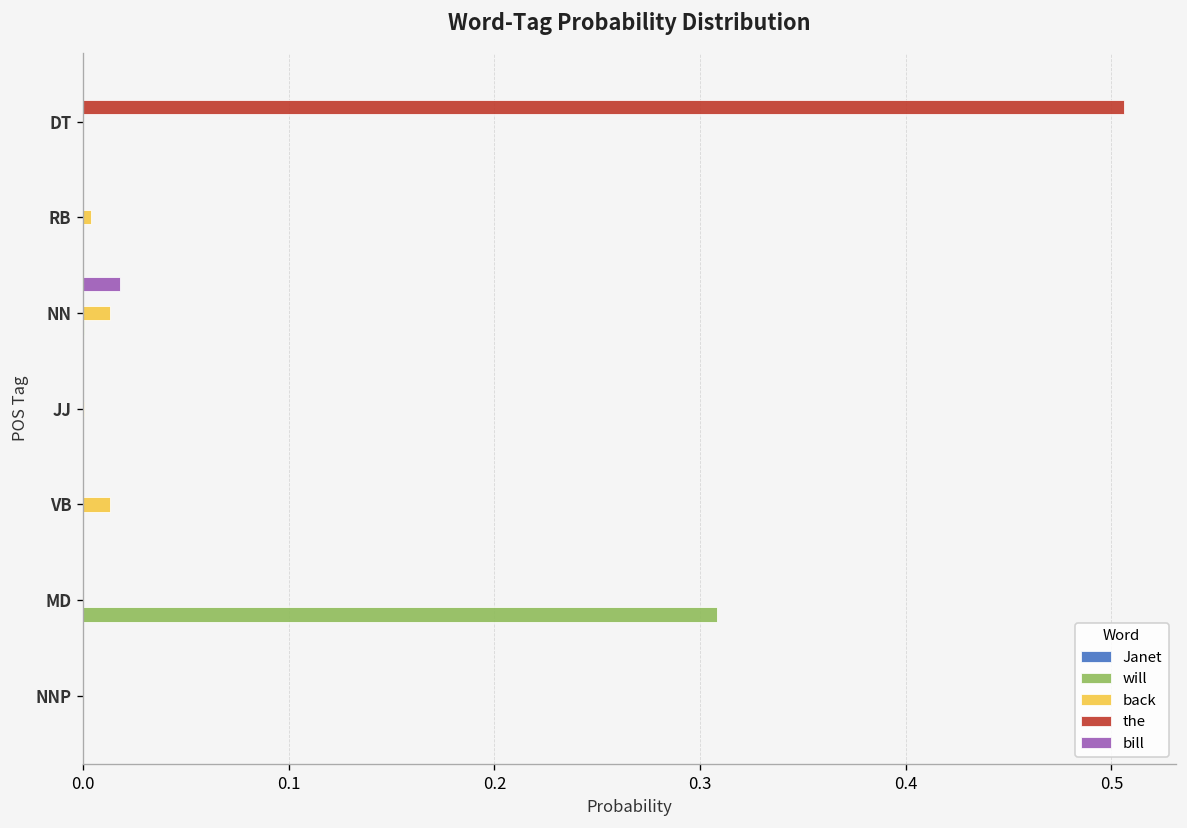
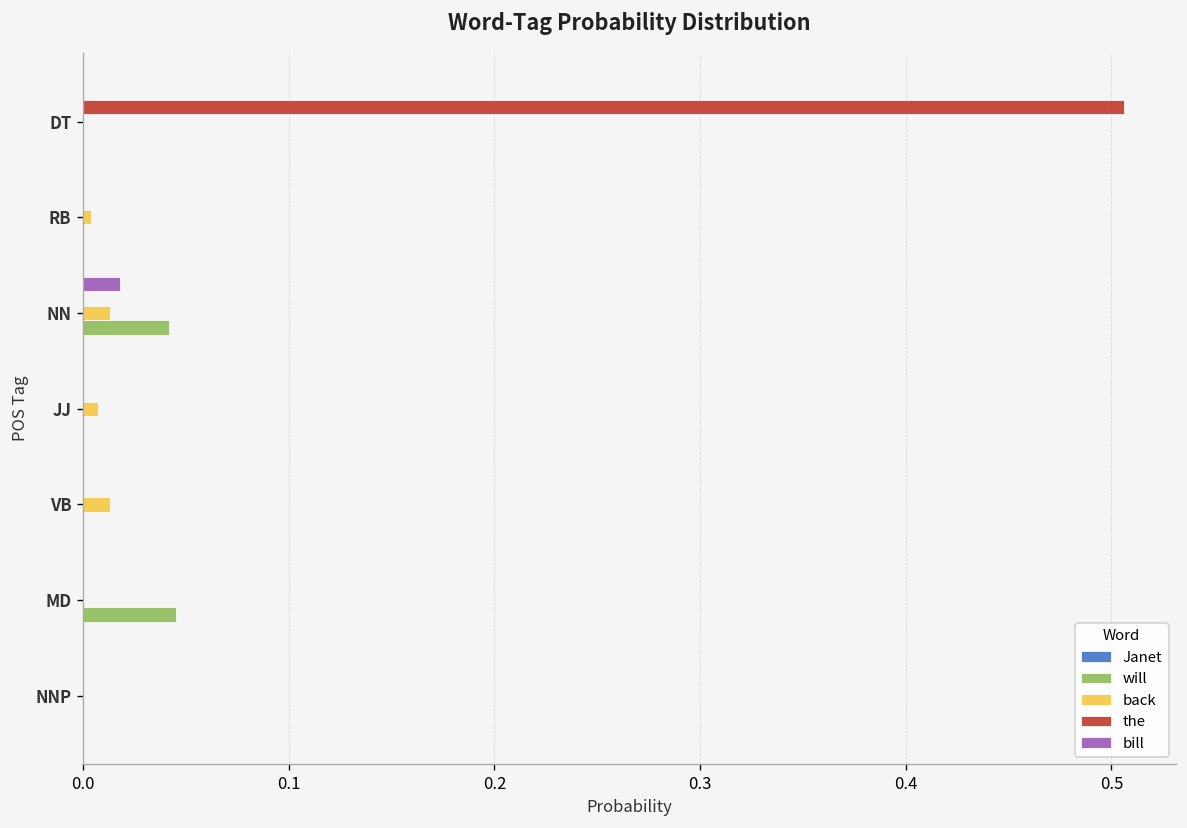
will, NN: 0.000 -> 0.042
back, JJ: 0.000 -> 0.007
will, MD: 0.308 -> 0.045
